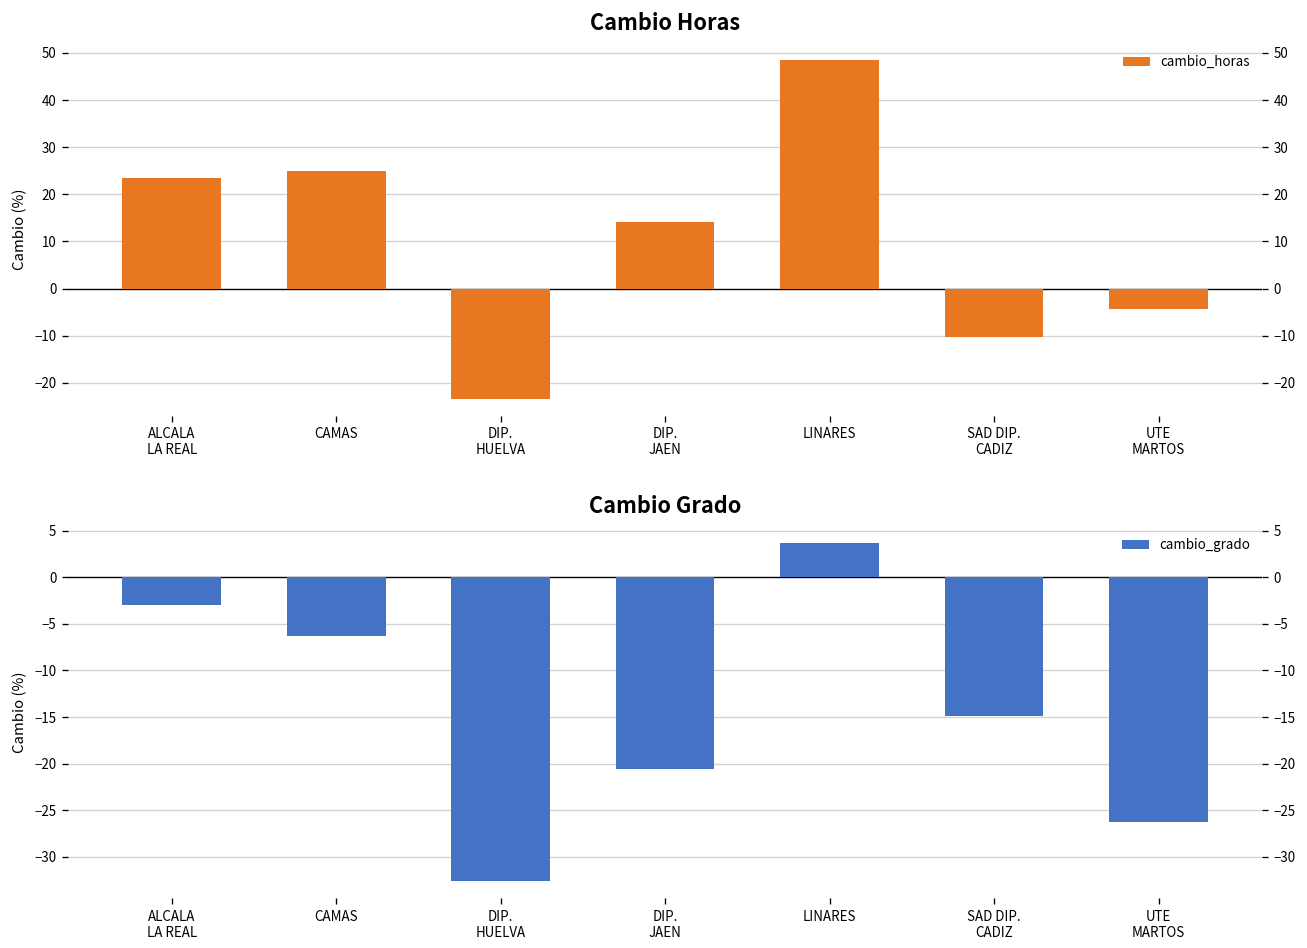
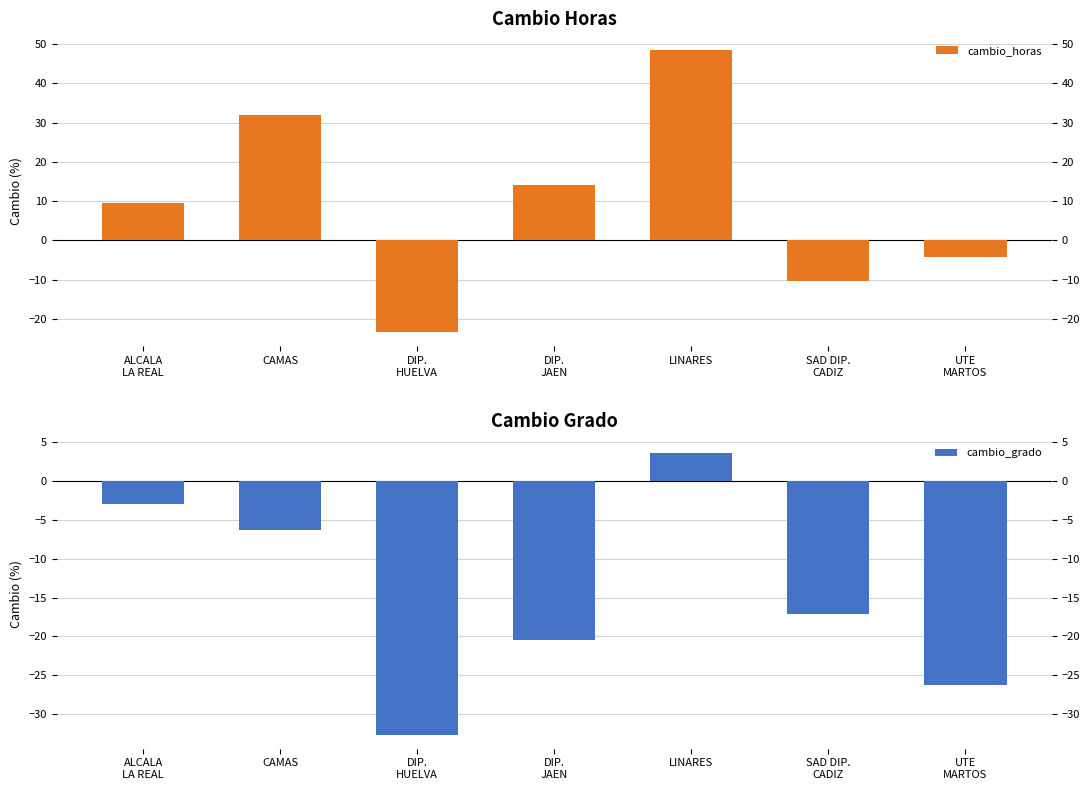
Cambio Horas, ALCALA LA REAL: 23 -> 10
Cambio Horas, CAMAS: 25 -> 32
Cambio Grado, SAD DIP. CADIZ: -15 -> -17
